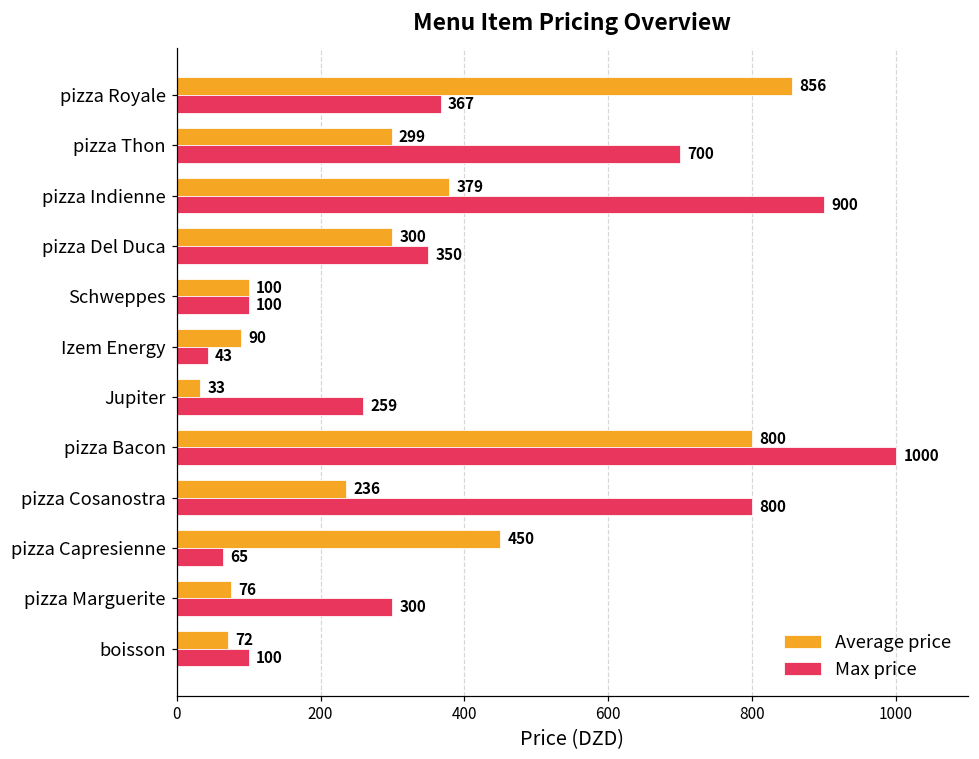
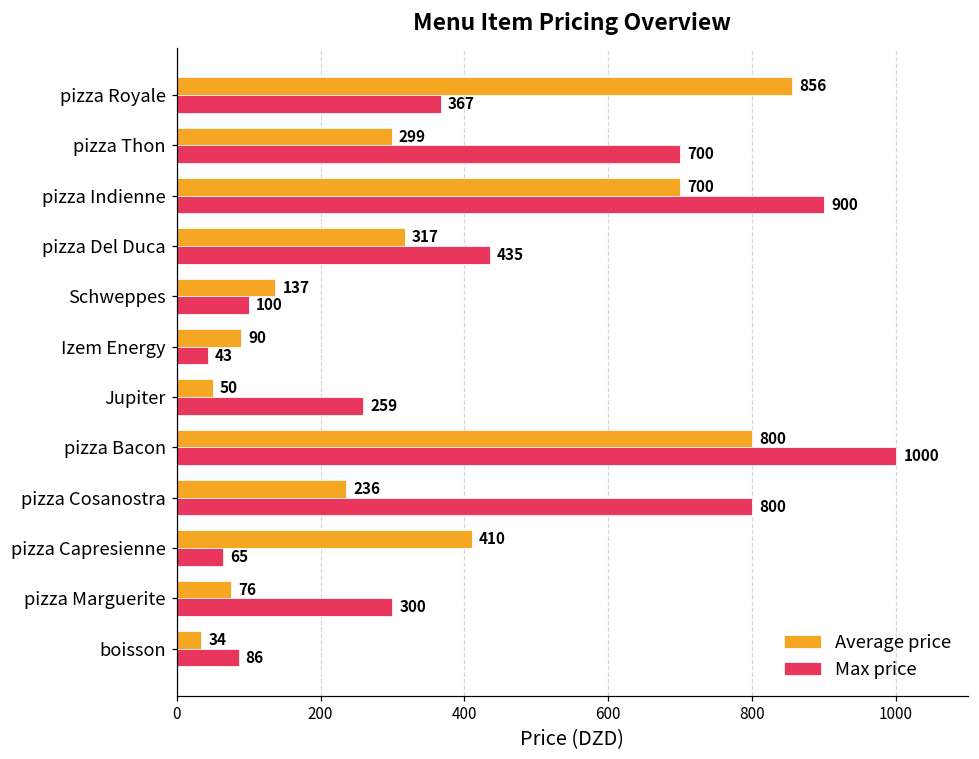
Average price, pizza Indienne: 379 -> 700
Average price, pizza Del Duca: 300 -> 317
Max price, pizza Del Duca: 350 -> 435
Average price, Schweppes: 100 -> 137
Average price, Jupiter: 33 -> 50
Average price, pizza Capresienne: 450 -> 410
Average price, boisson: 72 -> 34
Max price, boisson: 100 -> 86
